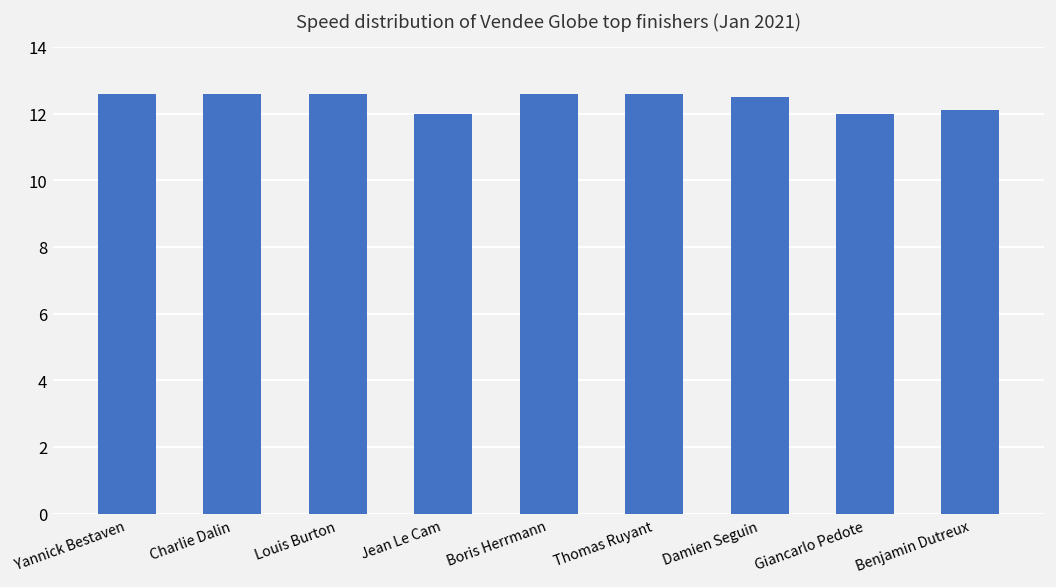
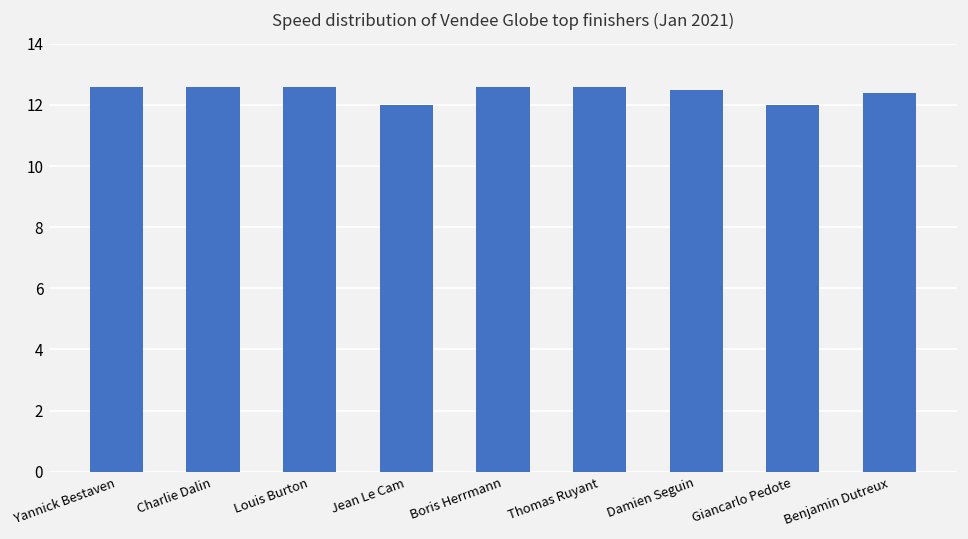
Benjamin Dutreux: 12.1 -> 12.4
